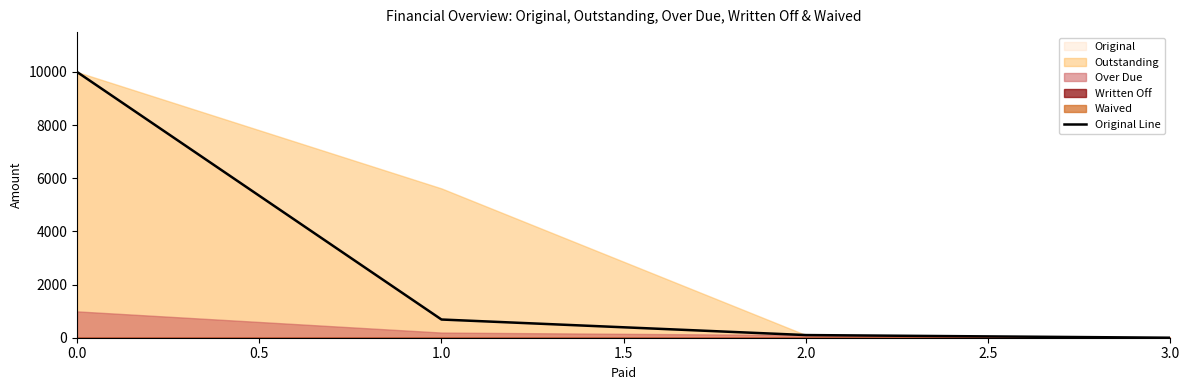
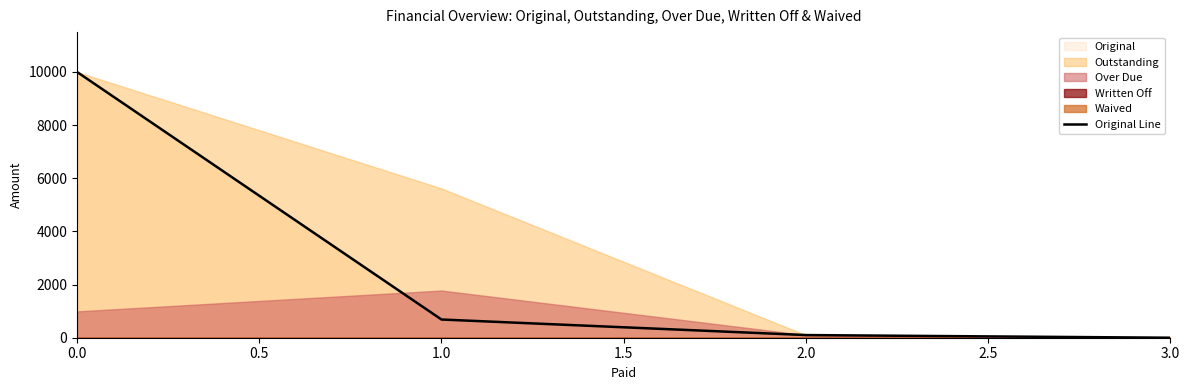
Over Due, 1.0: 200 -> 1800
